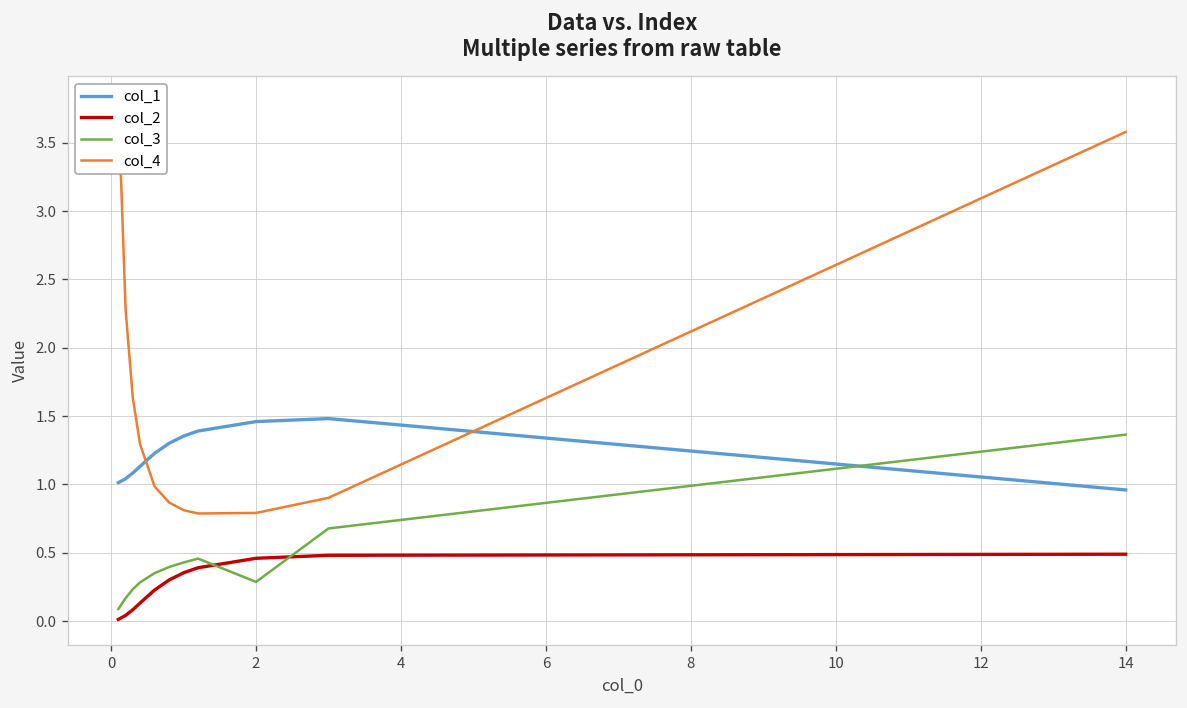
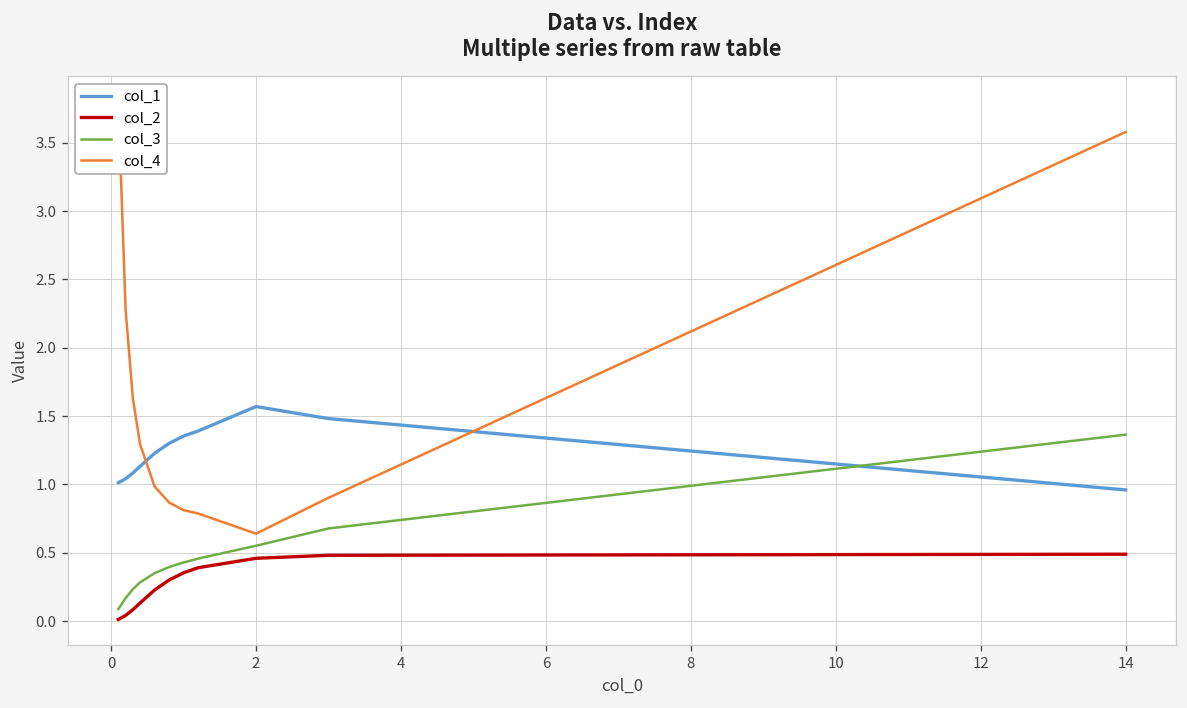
col_1, 2: 1.46 -> 1.57
col_3, 2: 0.29 -> 0.55
col_4, 2: 0.79 -> 0.64
